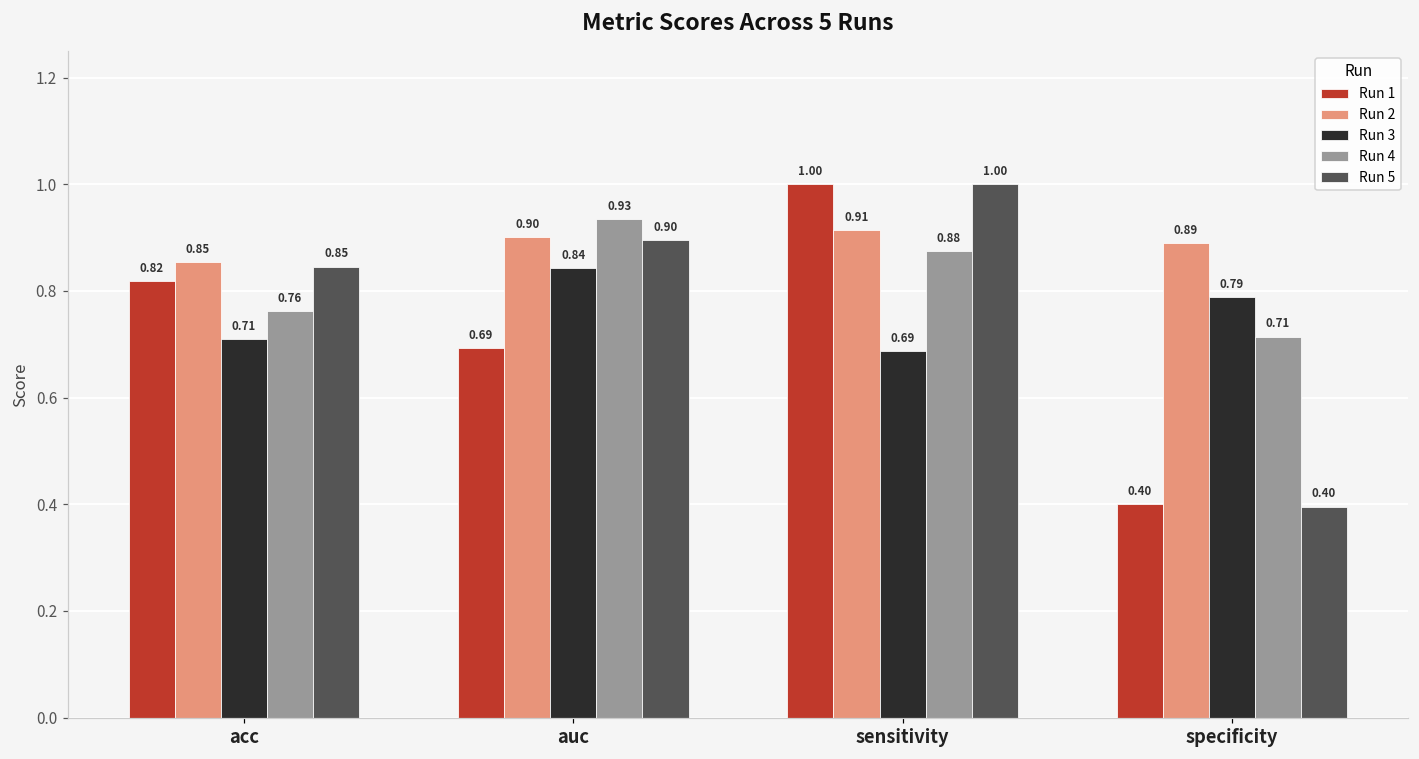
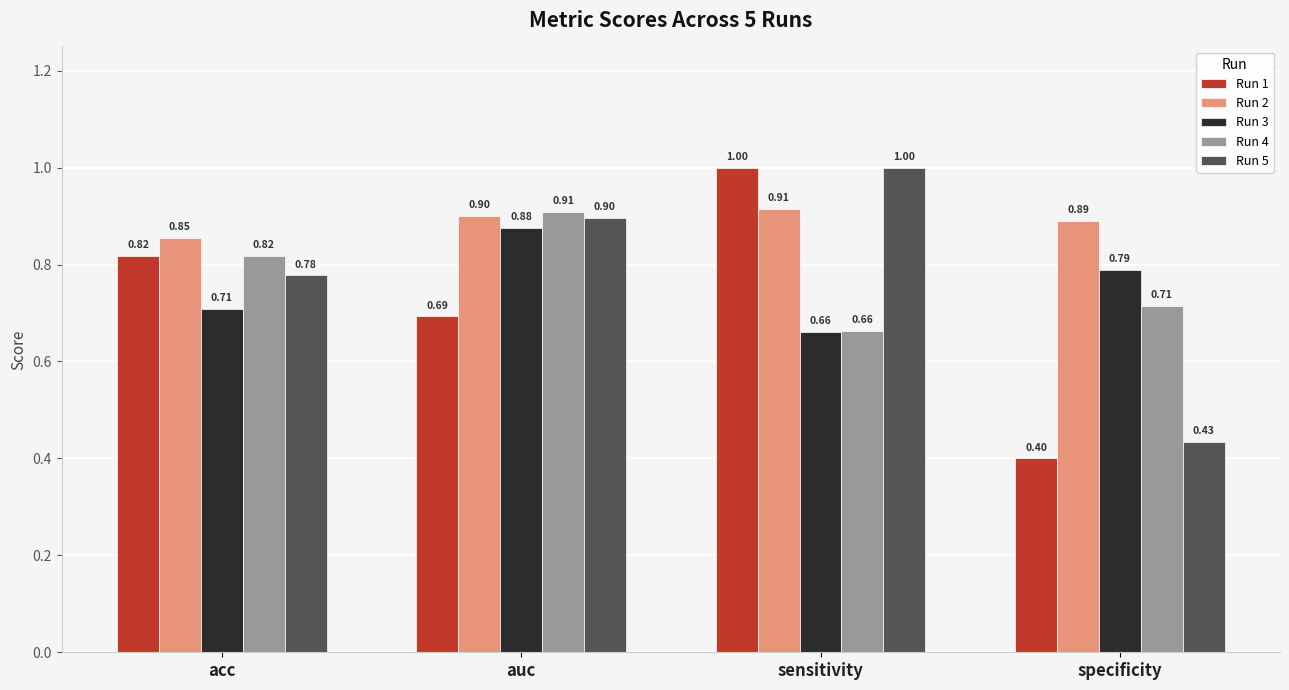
Run 4, acc: 0.76 -> 0.82
Run 5, acc: 0.85 -> 0.78
Run 3, auc: 0.84 -> 0.88
Run 4, auc: 0.93 -> 0.91
Run 3, sensitivity: 0.69 -> 0.66
Run 4, sensitivity: 0.88 -> 0.66
Run 5, specificity: 0.40 -> 0.43
